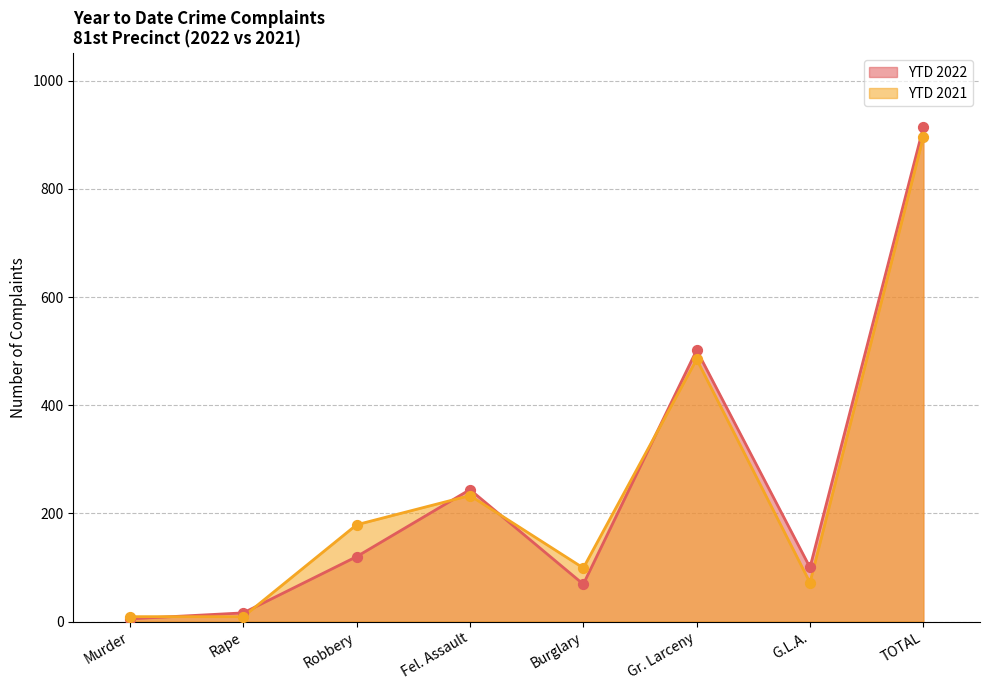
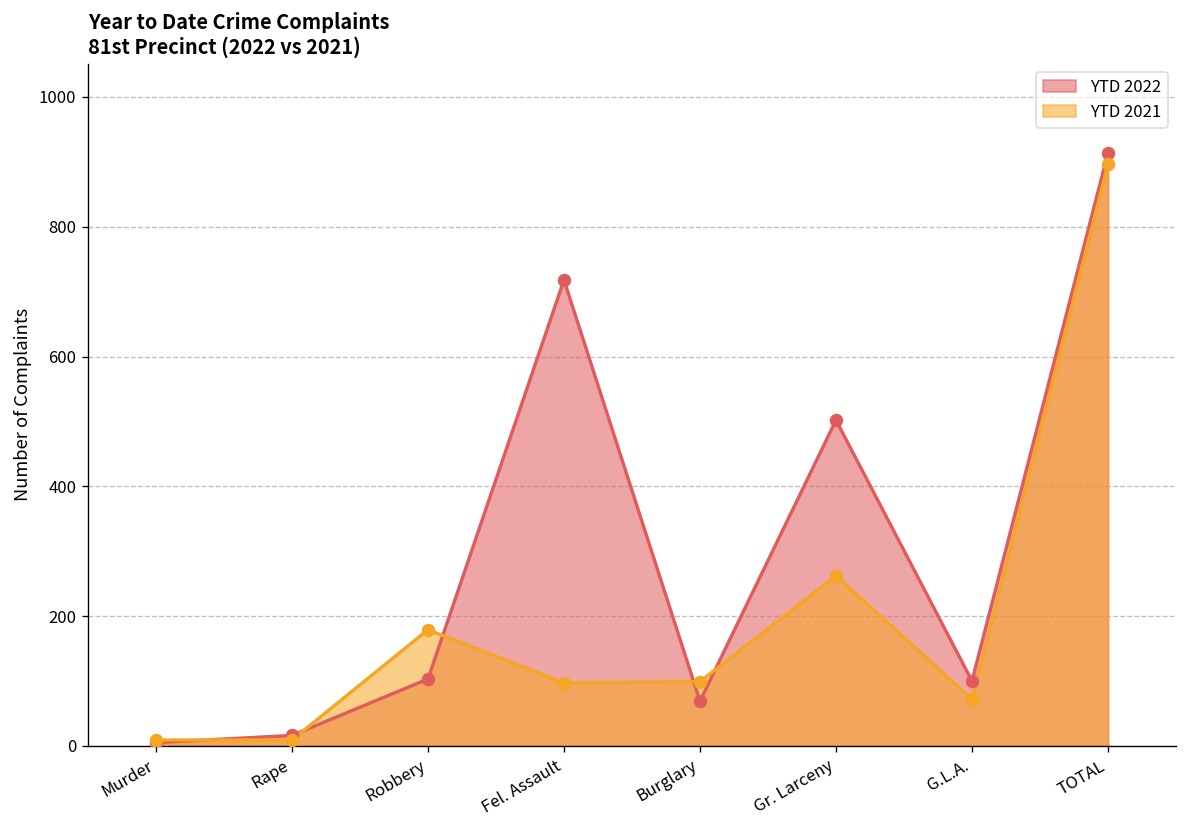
YTD 2022, Robbery: 120 -> 100
YTD 2022, Fel. Assault: 240 -> 720
YTD 2021, Fel. Assault: 230 -> 100
YTD 2021, Gr. Larceny: 490 -> 260
